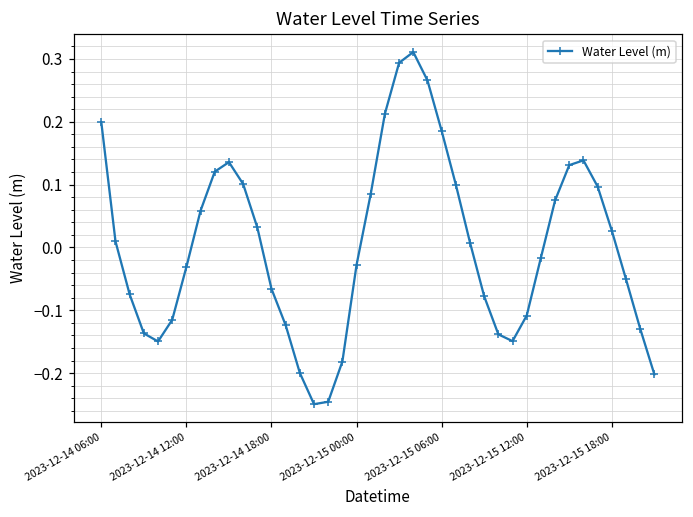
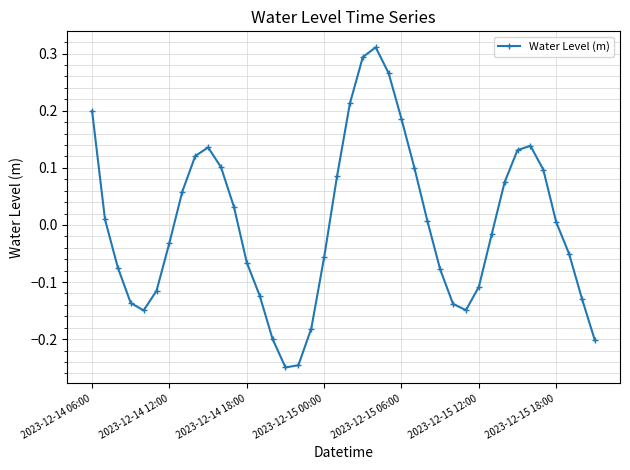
2023-12-15 00:00: -0.03 -> -0.06
2023-12-15 18:00: 0.03 -> 0.01
